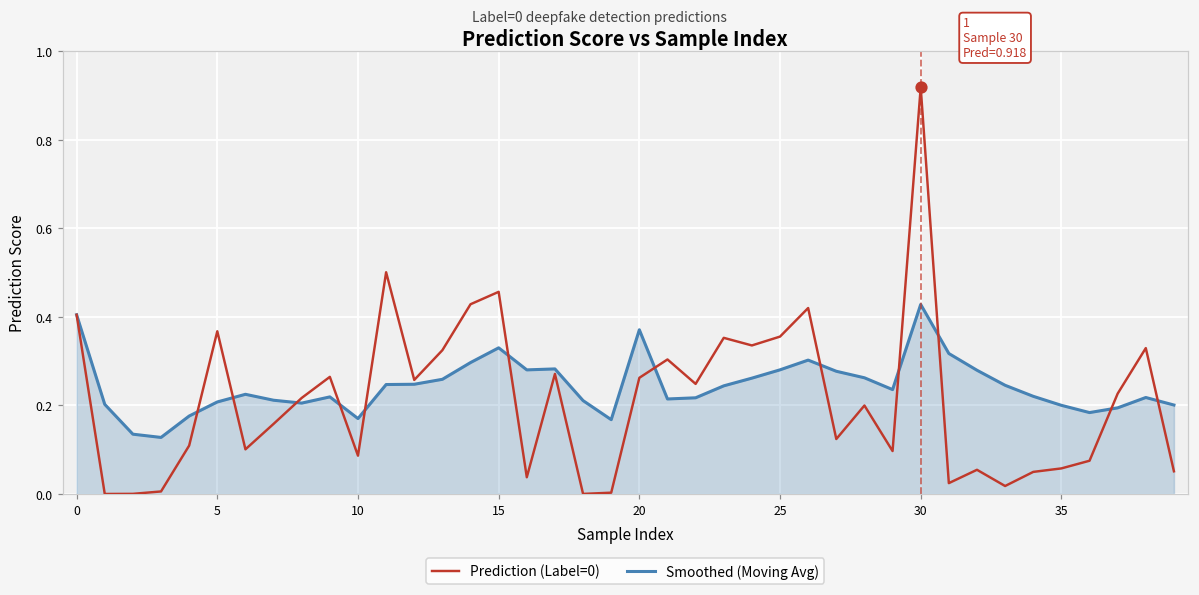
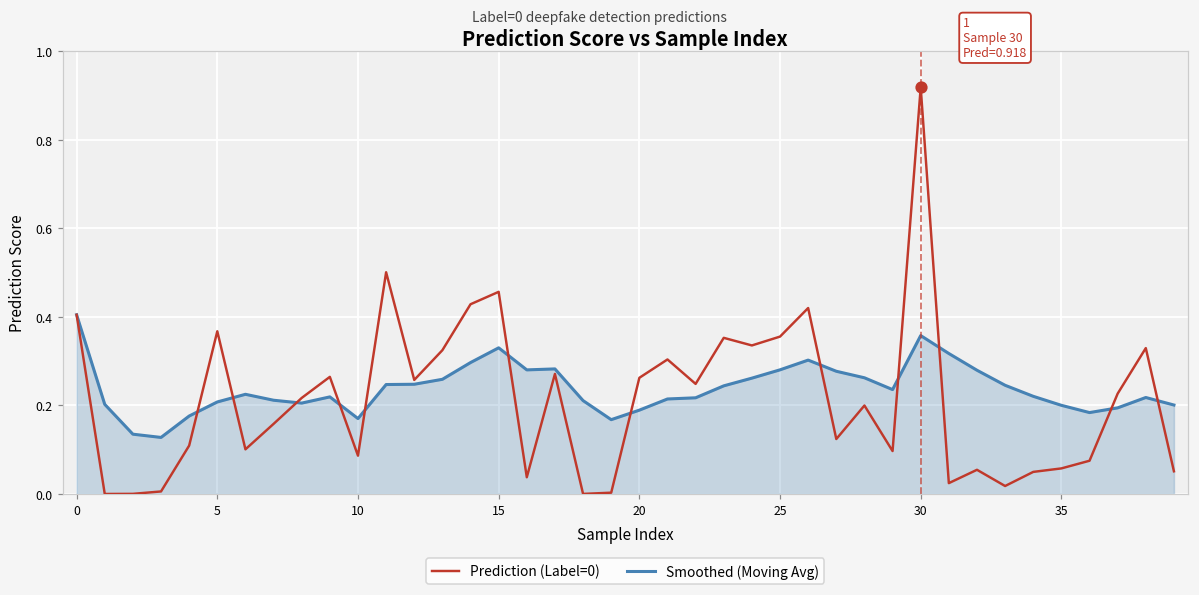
Smoothed (Moving Avg), 20: 0.37 -> 0.19
Smoothed (Moving Avg), 30: 0.43 -> 0.36
